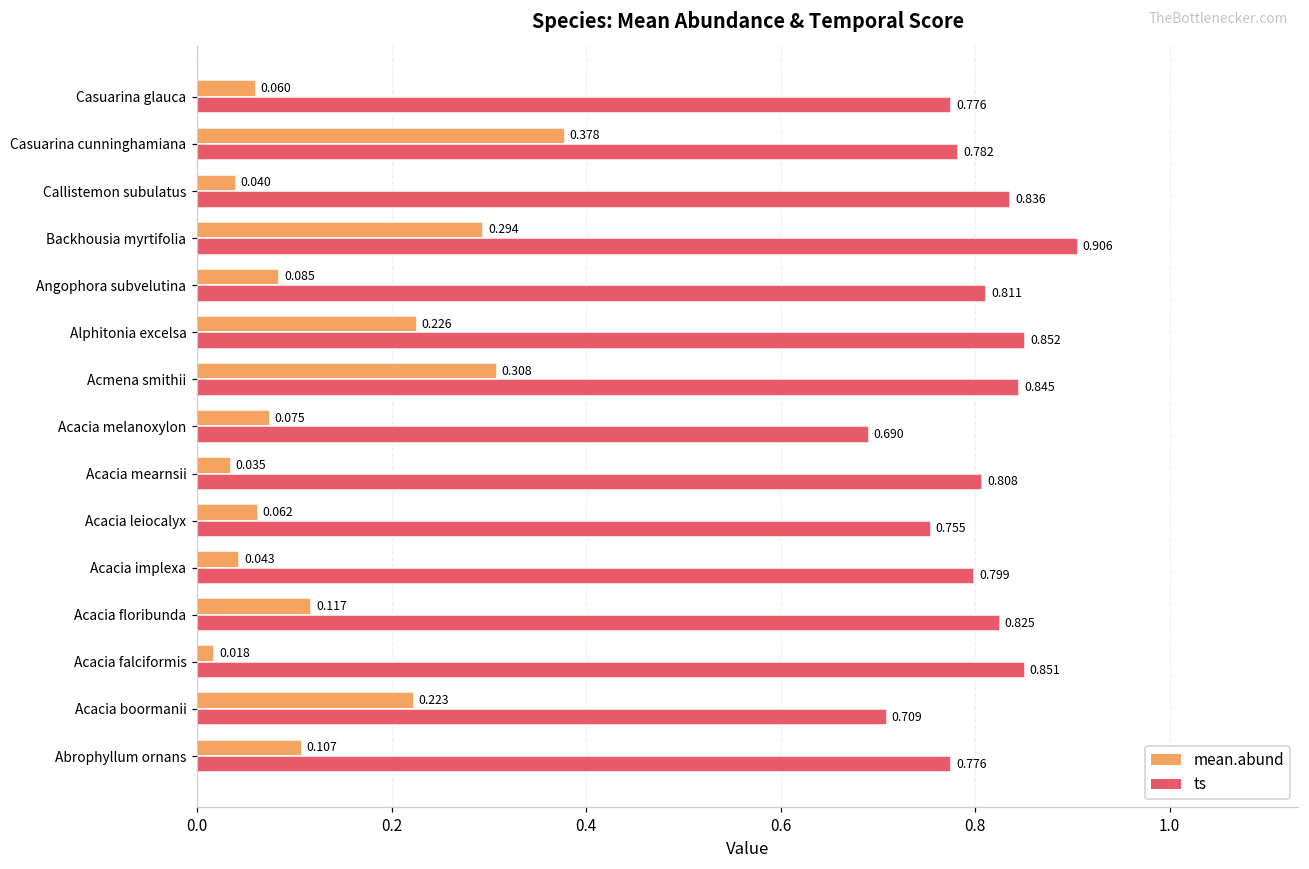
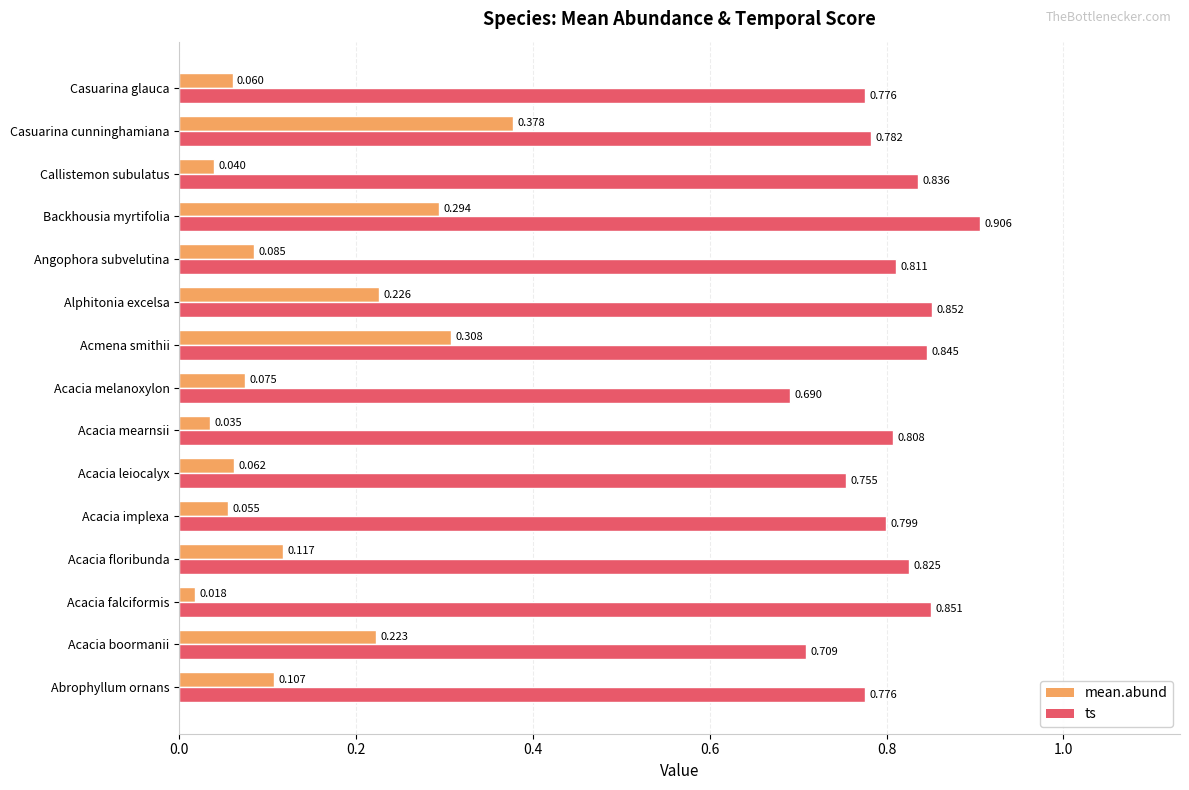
mean.abund, Acacia implexa: 0.043 -> 0.055
